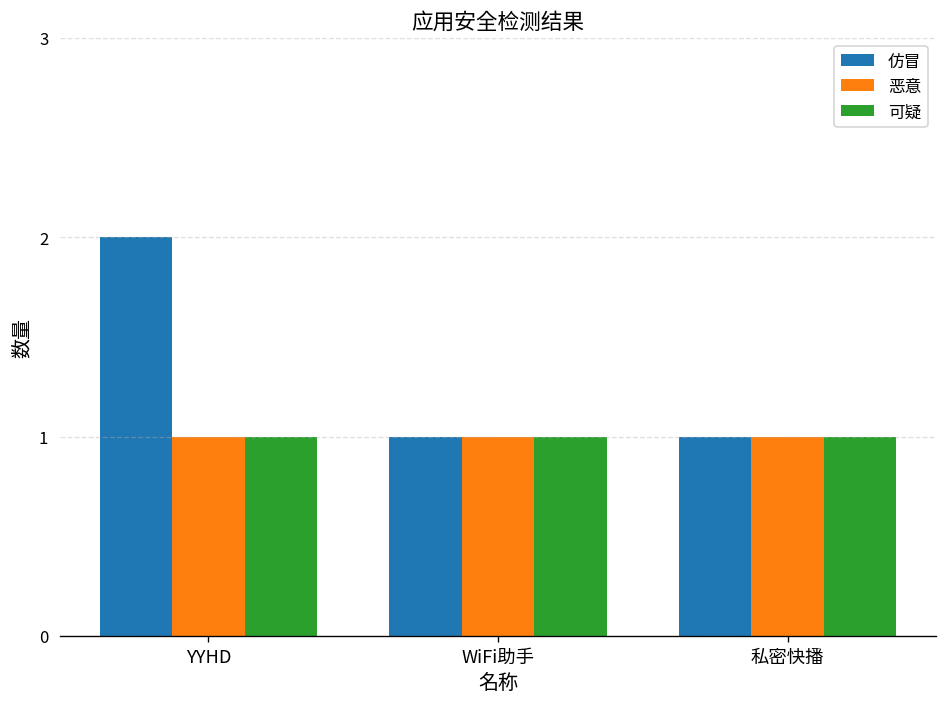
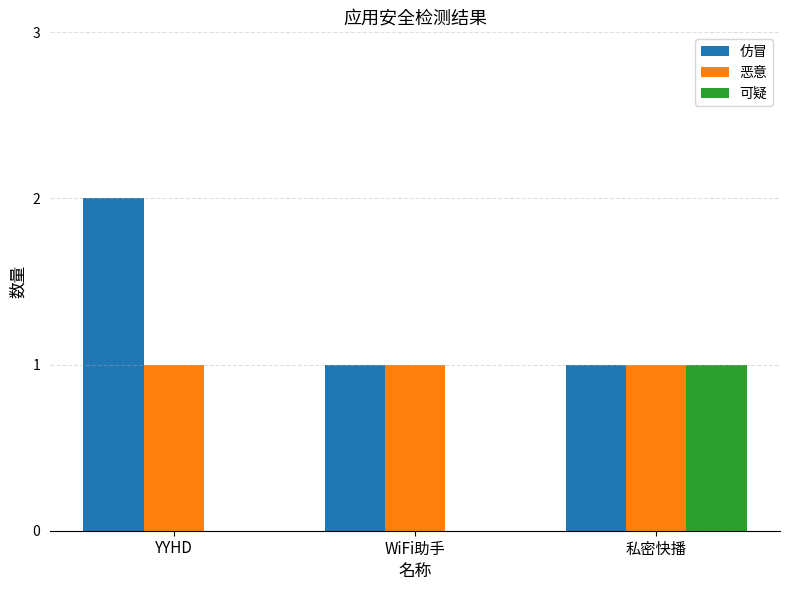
可疑, YYHD: 1 -> 0
可疑, WiFi助手: 1 -> 0
